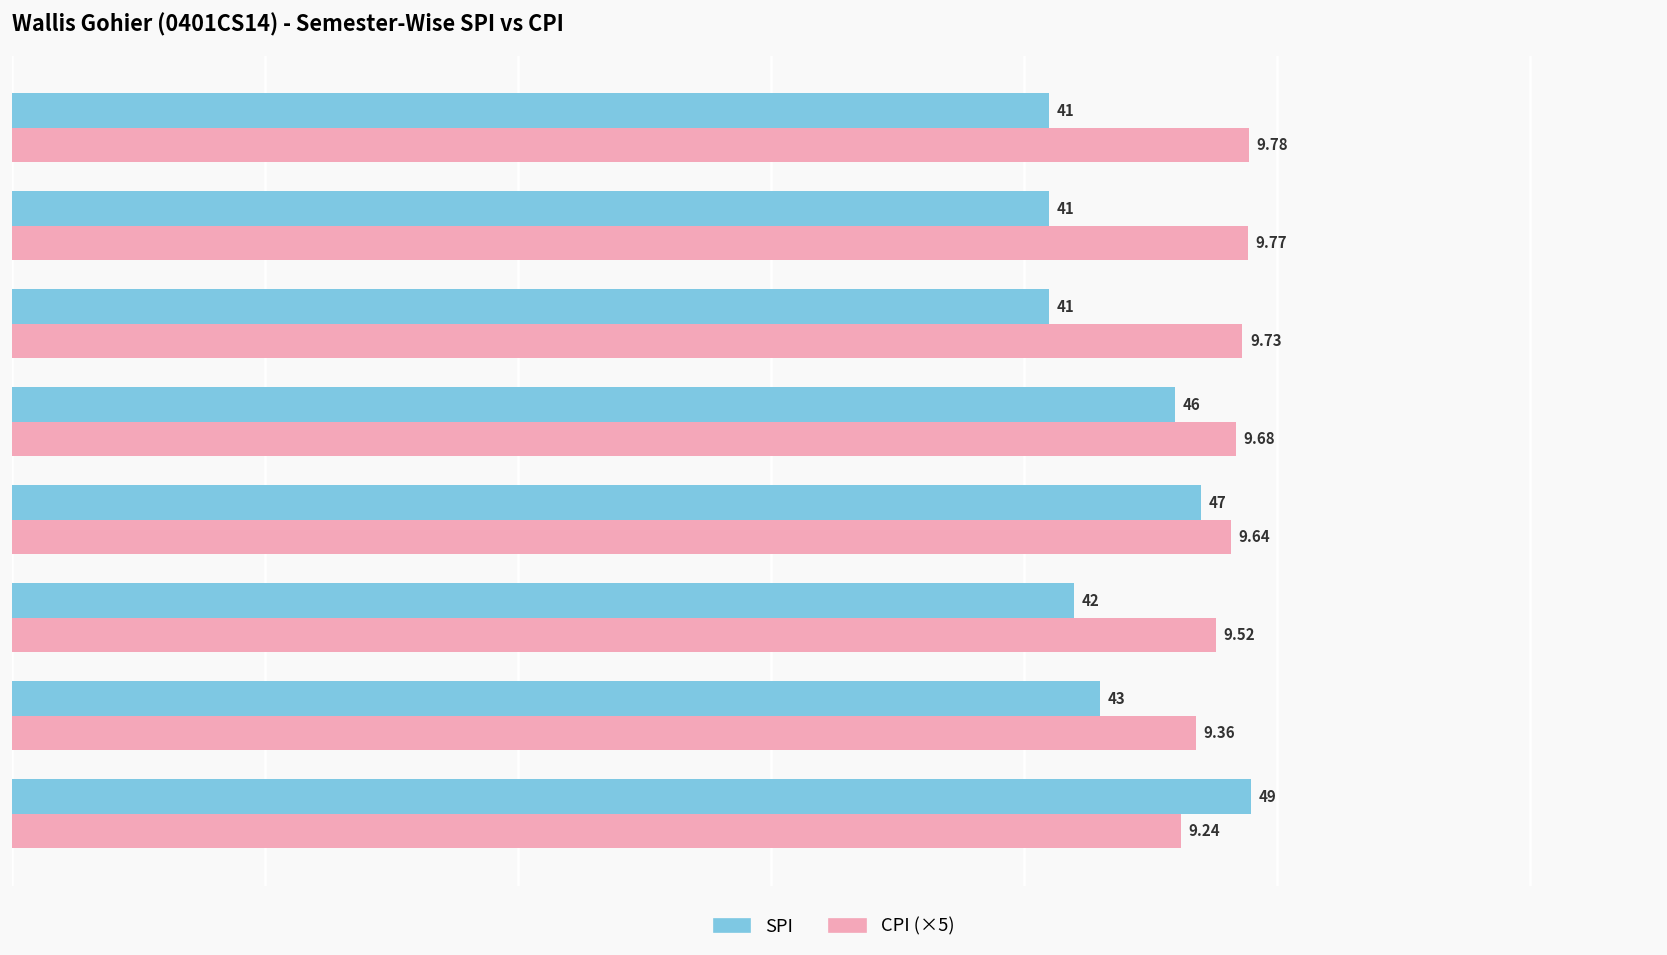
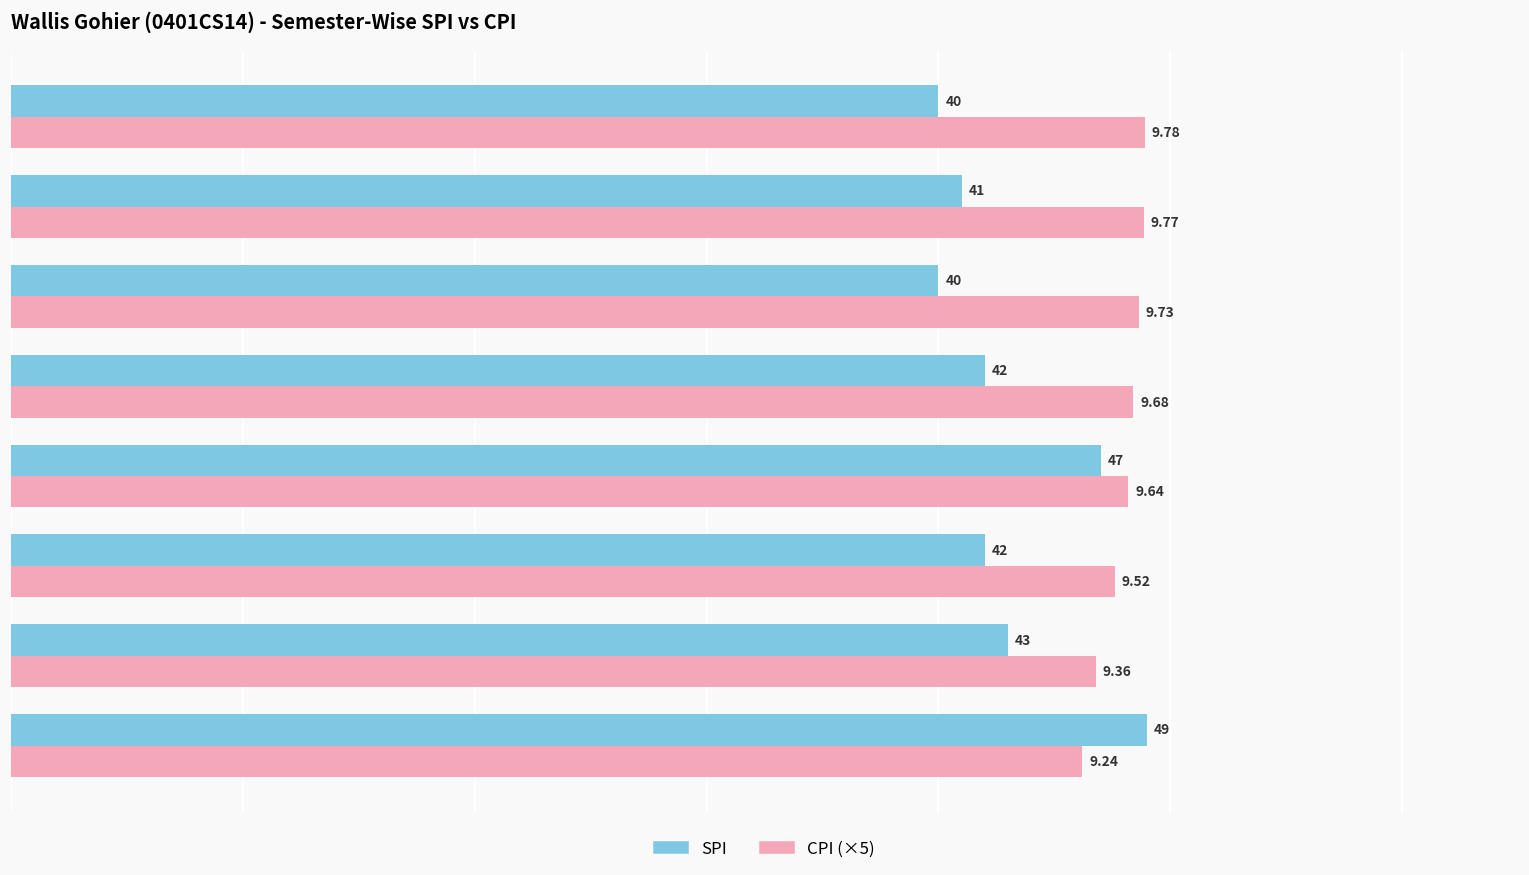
SPI, Semester 8: 41 -> 40
SPI, Semester 6: 41 -> 40
SPI, Semester 5: 46 -> 42
